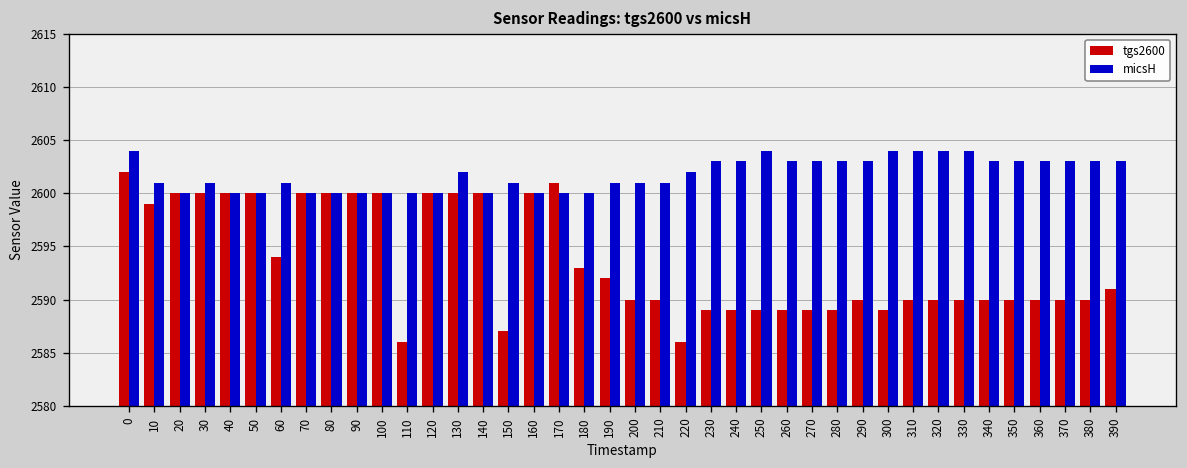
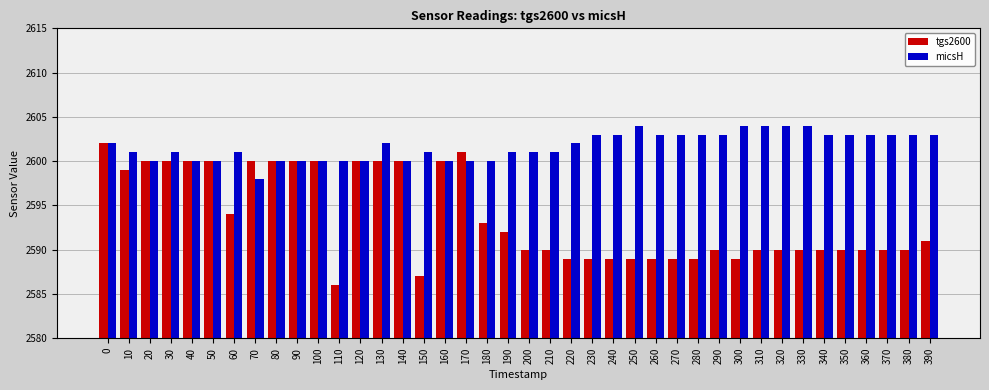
micsH, 0: 2604 -> 2602
micsH, 70: 2600 -> 2598
tgs2600, 220: 2586 -> 2589
